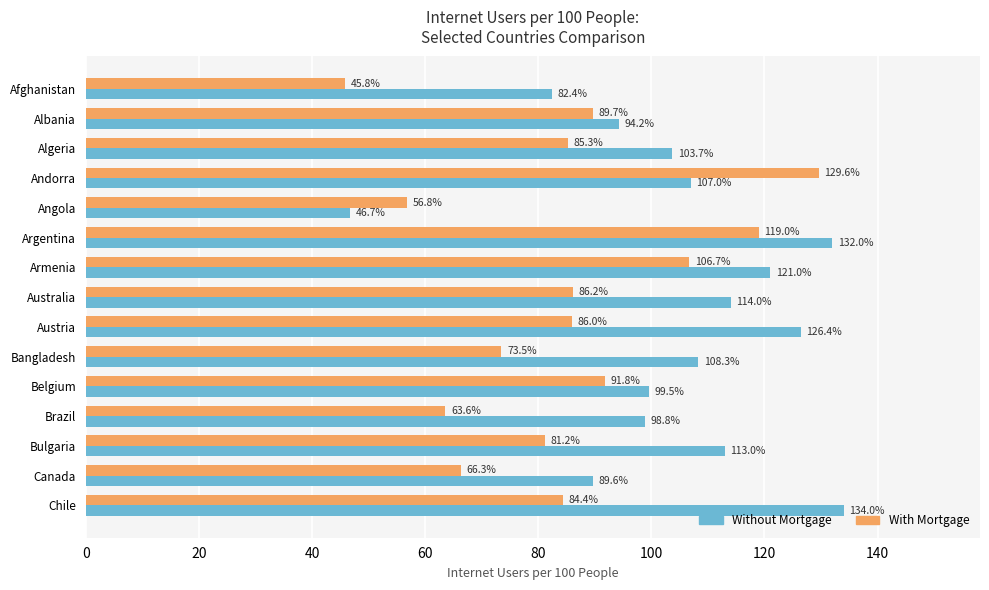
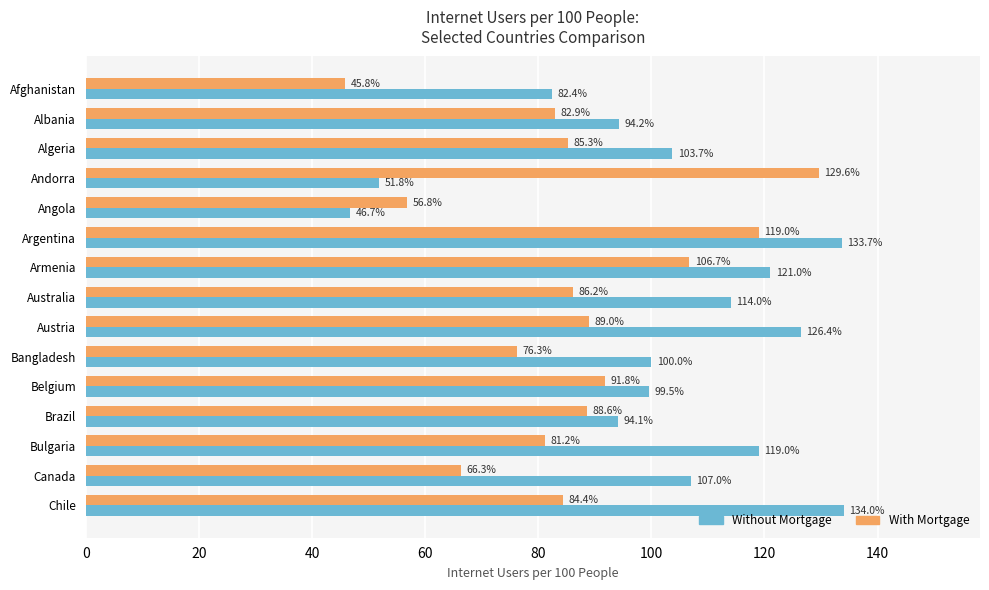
With Mortgage, Albania: 89.7% -> 82.9%
Without Mortgage, Andorra: 107.0% -> 51.8%
Without Mortgage, Argentina: 132.0% -> 133.7%
With Mortgage, Austria: 86.0% -> 89.0%
With Mortgage, Bangladesh: 73.5% -> 76.3%
Without Mortgage, Bangladesh: 108.3% -> 100.0%
With Mortgage, Brazil: 63.6% -> 88.6%
Without Mortgage, Brazil: 98.8% -> 94.1%
Without Mortgage, Bulgaria: 113.0% -> 119.0%
Without Mortgage, Canada: 89.6% -> 107.0%
